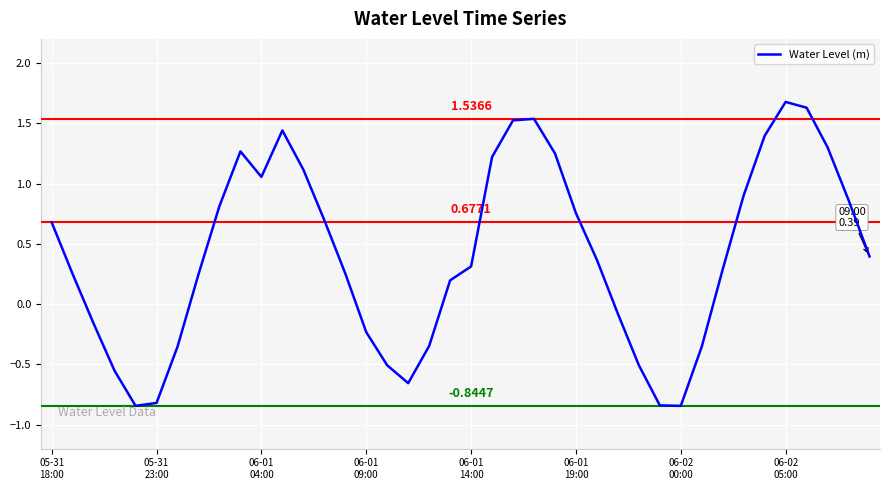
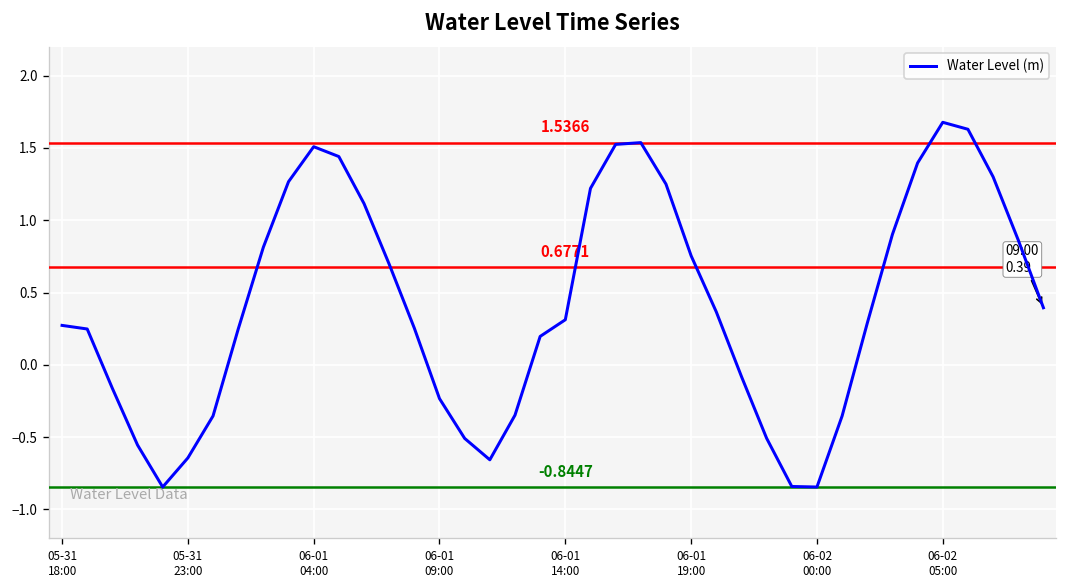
05-31 18:00: 0.68 -> 0.27
05-31 23:00: -0.82 -> -0.64
06-01 04:00: 1.05 -> 1.51
